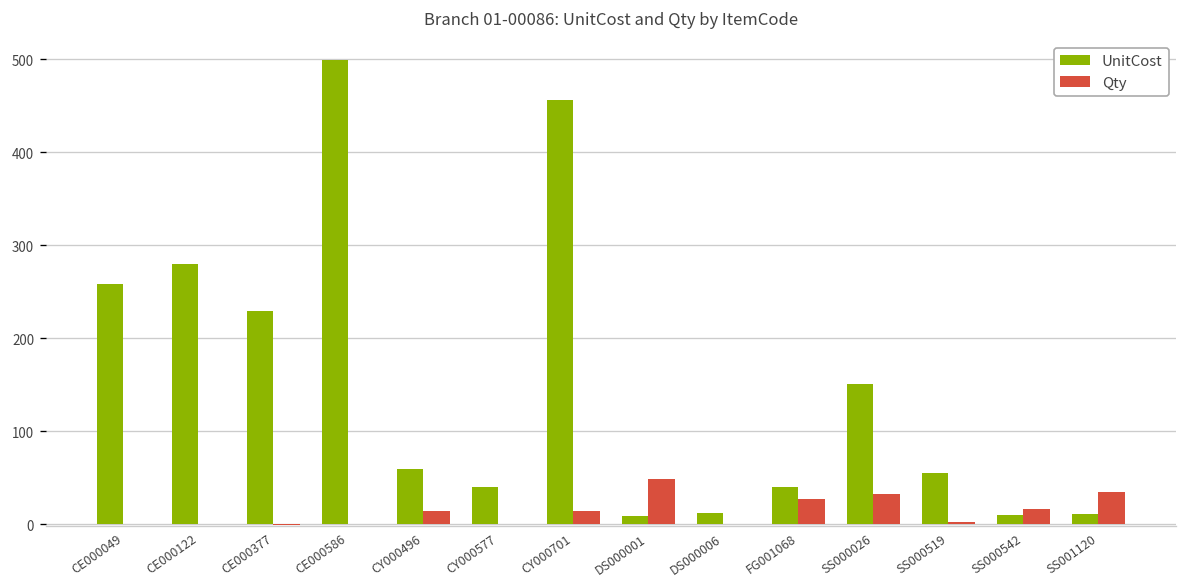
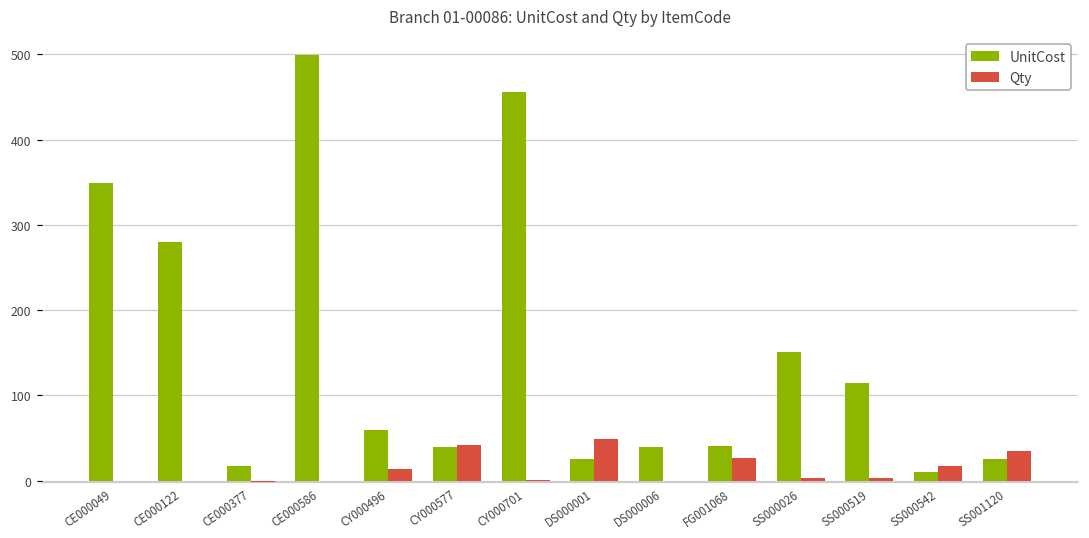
UnitCost, CE000049: 260 -> 350
UnitCost, CE000377: 230 -> 20
Qty, CY000577: 0 -> 40
Qty, CY000701: 10 -> 0
UnitCost, DS000001: 10 -> 30
UnitCost, DS000006: 10 -> 40
Qty, SS000026: 30 -> 0
UnitCost, SS000519: 60 -> 120
UnitCost, SS001120: 10 -> 30
